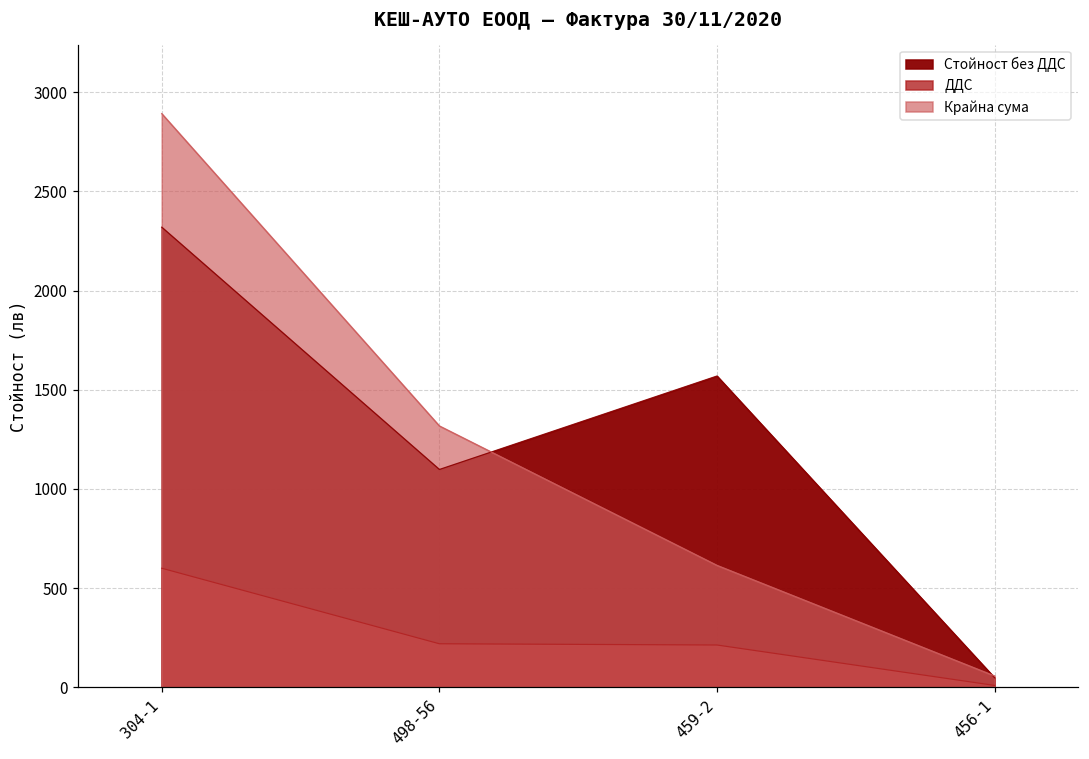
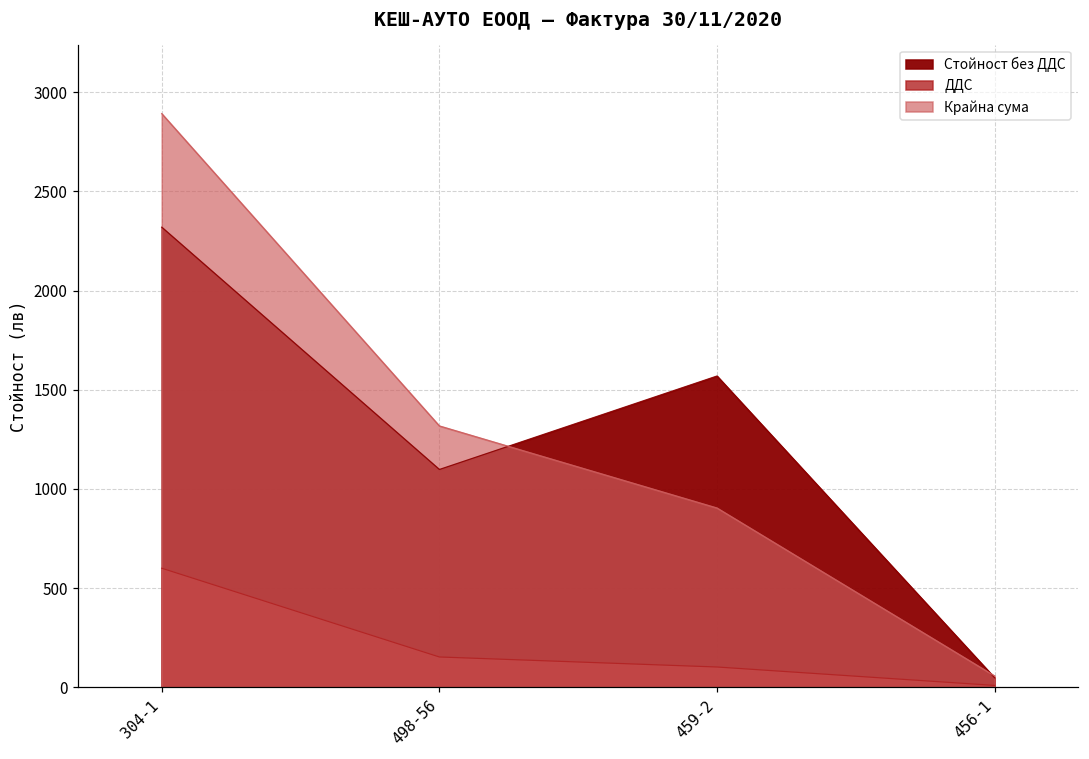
ДДС, 498-56: 220 -> 150
ДДС, 459-2: 210 -> 100
Крайна сума, 459-2: 610 -> 900
